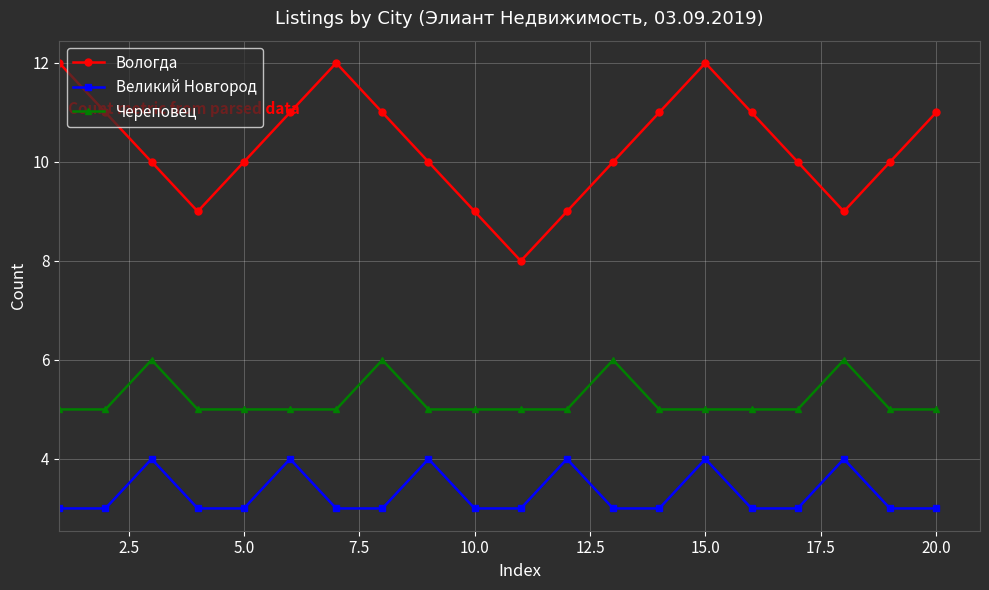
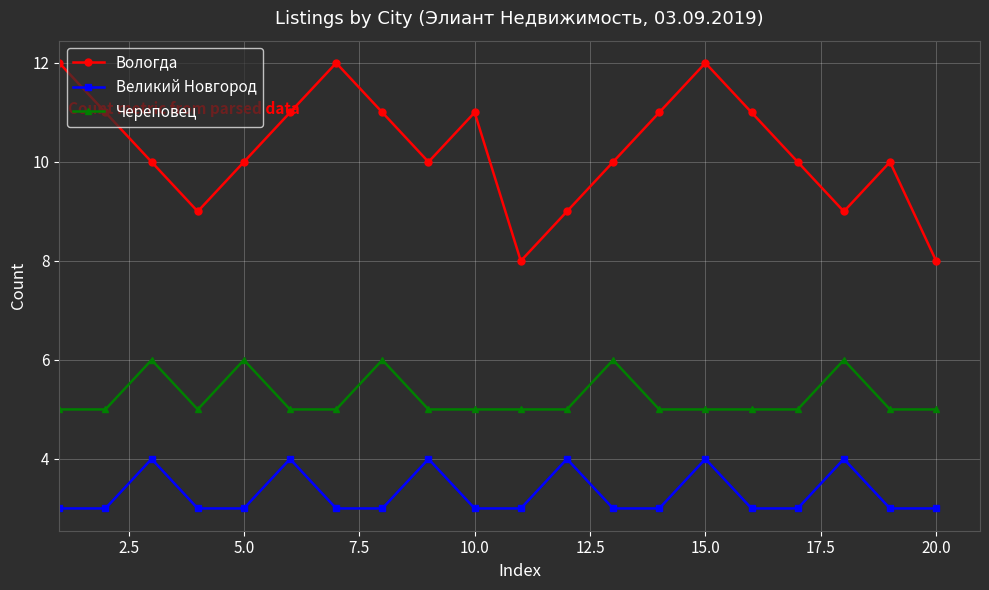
Череповец, 5.0: 5 -> 6
Вологда, 10.0: 9 -> 11
Вологда, 20.0: 11 -> 8
